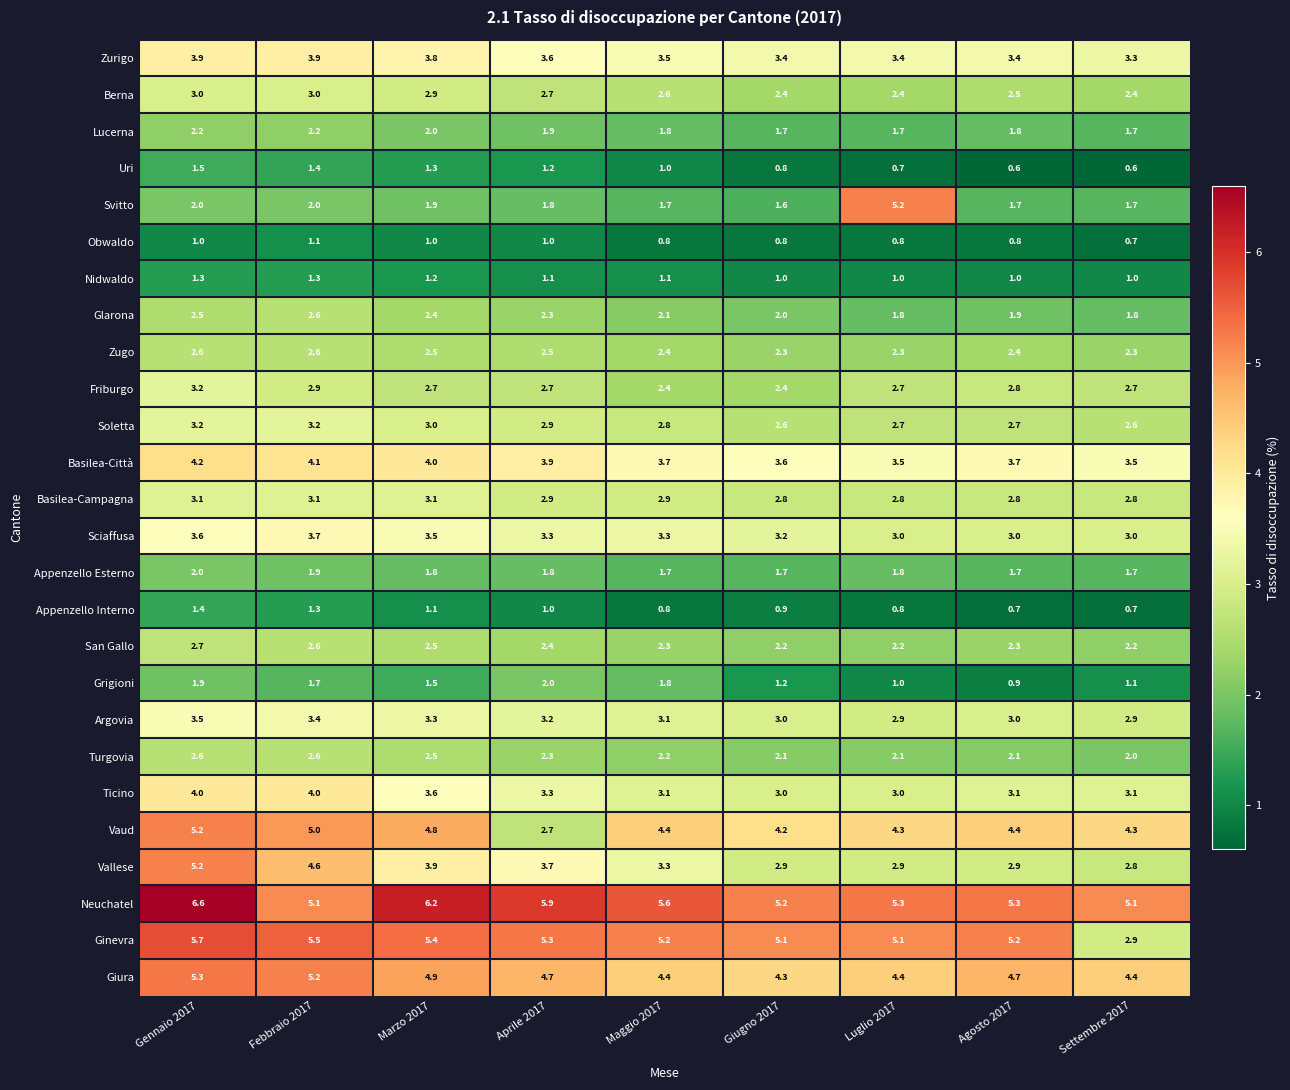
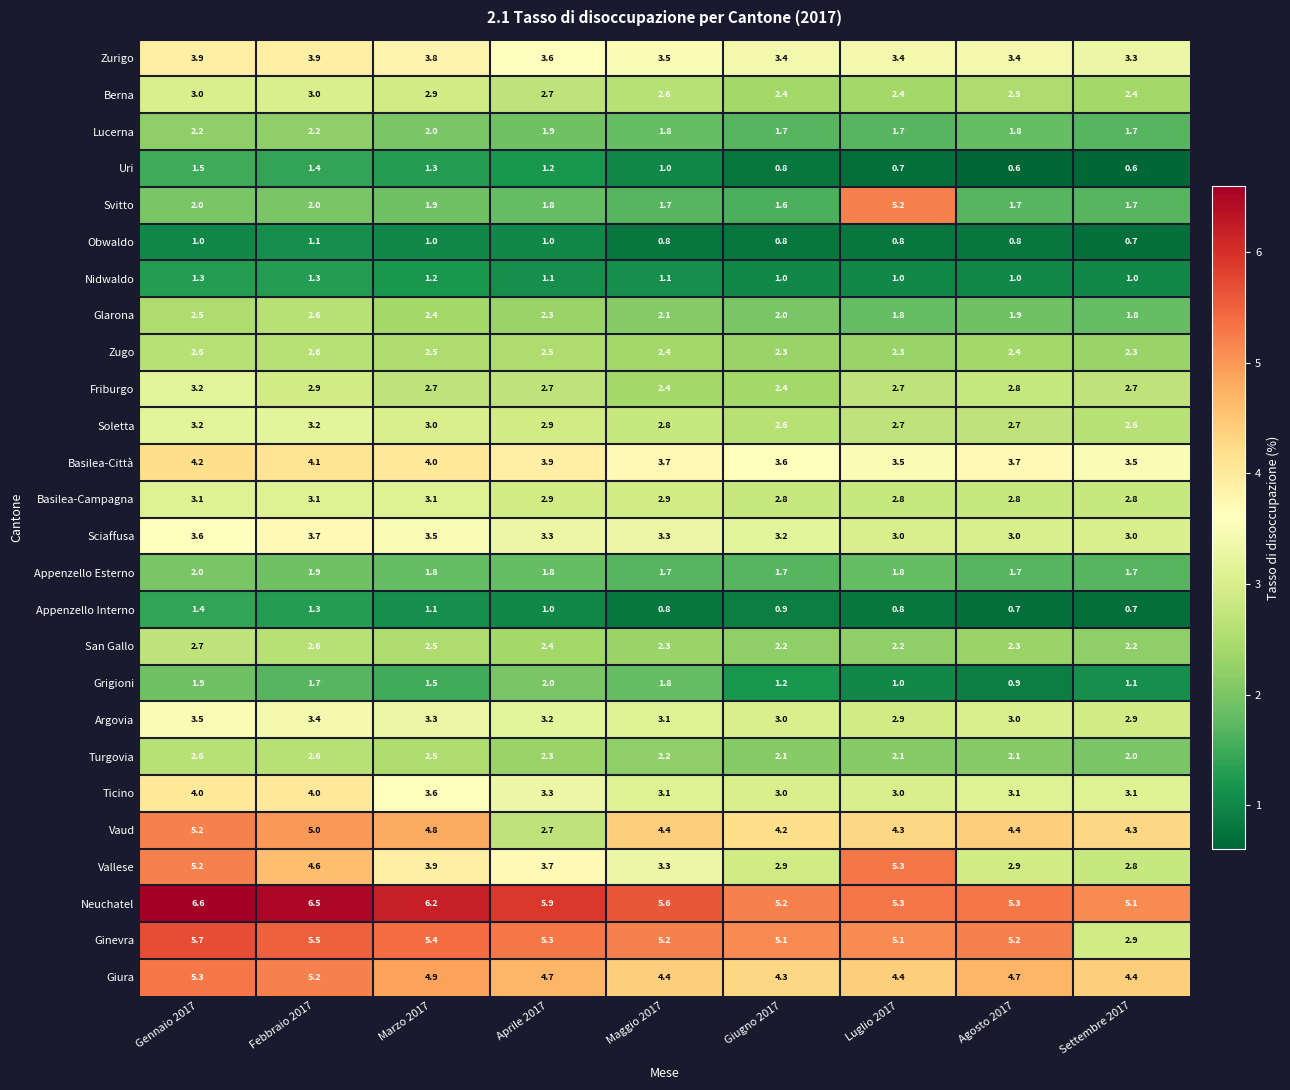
Vallese, Luglio 2017: 2.9 -> 5.3
Neuchatel, Febbraio 2017: 5.1 -> 6.5
